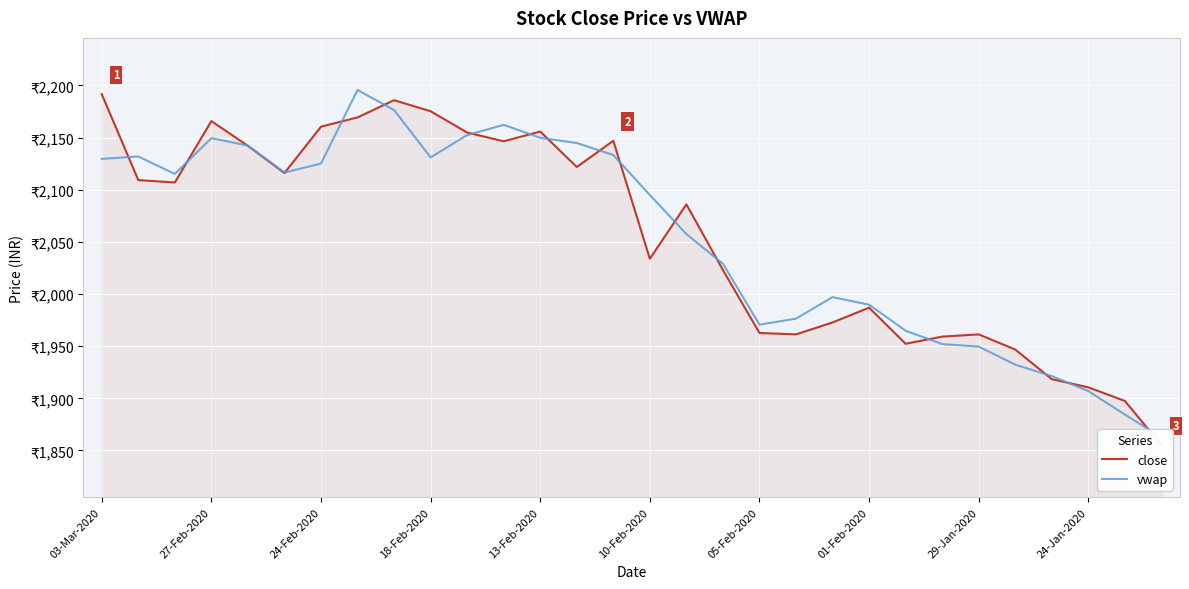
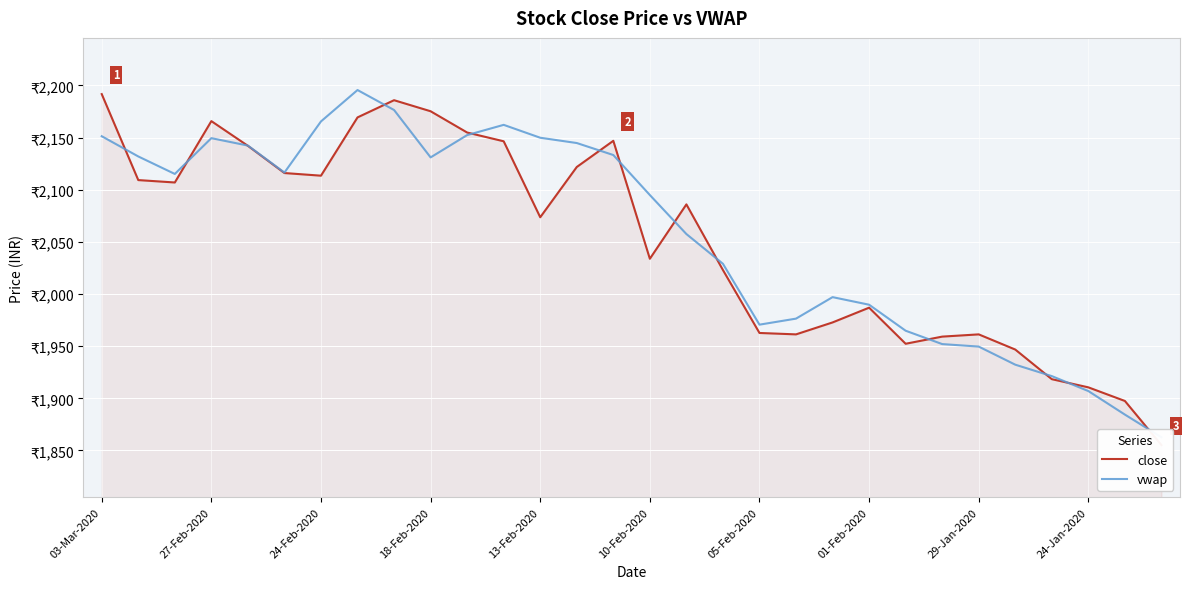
vwap, 03-Mar-2020: ₹2,130 -> ₹2,151
close, 24-Feb-2020: ₹2,160 -> ₹2,113
vwap, 24-Feb-2020: ₹2,125 -> ₹2,166
close, 13-Feb-2020: ₹2,156 -> ₹2,074
